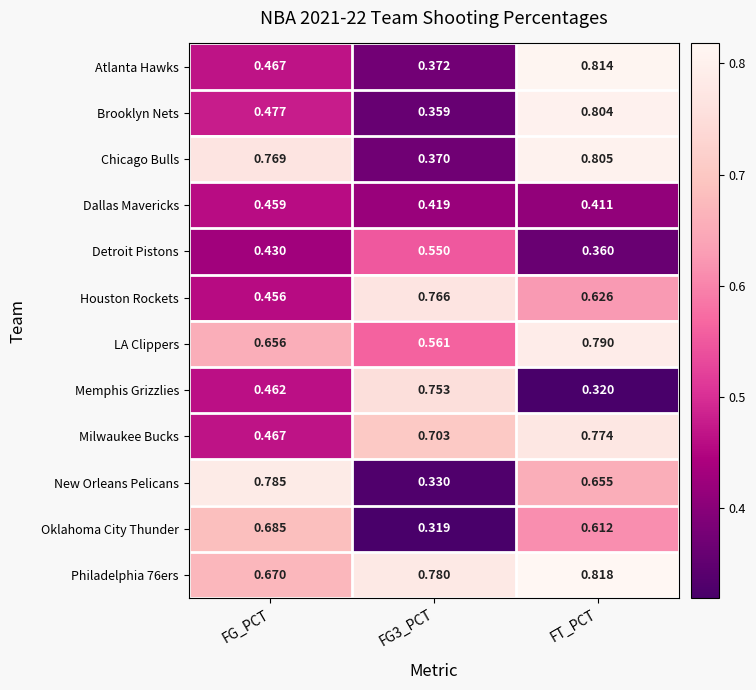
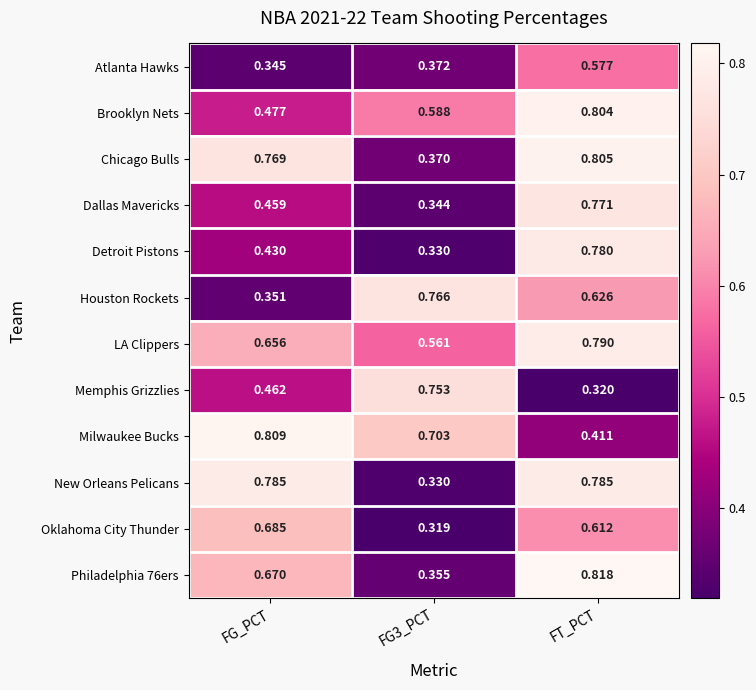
Atlanta Hawks, FG_PCT: 0.467 -> 0.345
Atlanta Hawks, FT_PCT: 0.814 -> 0.577
Brooklyn Nets, FG3_PCT: 0.359 -> 0.588
Dallas Mavericks, FG3_PCT: 0.419 -> 0.344
Dallas Mavericks, FT_PCT: 0.411 -> 0.771
Detroit Pistons, FG3_PCT: 0.550 -> 0.330
Detroit Pistons, FT_PCT: 0.360 -> 0.780
Houston Rockets, FG_PCT: 0.456 -> 0.351
Milwaukee Bucks, FG_PCT: 0.467 -> 0.809
Milwaukee Bucks, FT_PCT: 0.774 -> 0.411
New Orleans Pelicans, FT_PCT: 0.655 -> 0.785
Philadelphia 76ers, FG3_PCT: 0.780 -> 0.355
